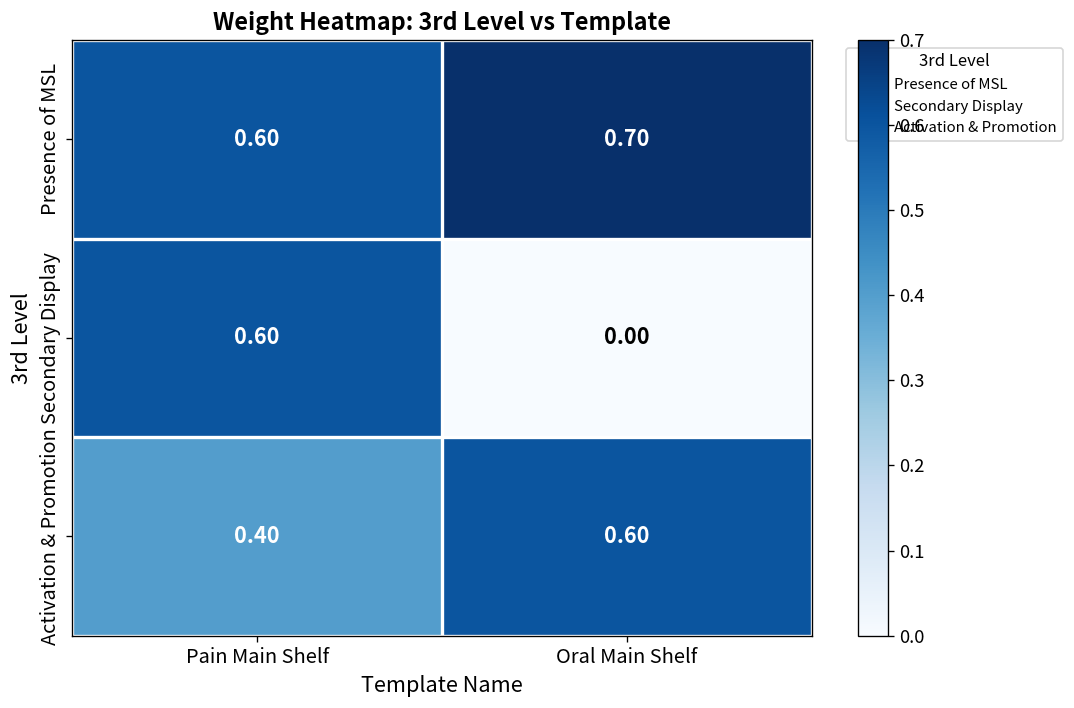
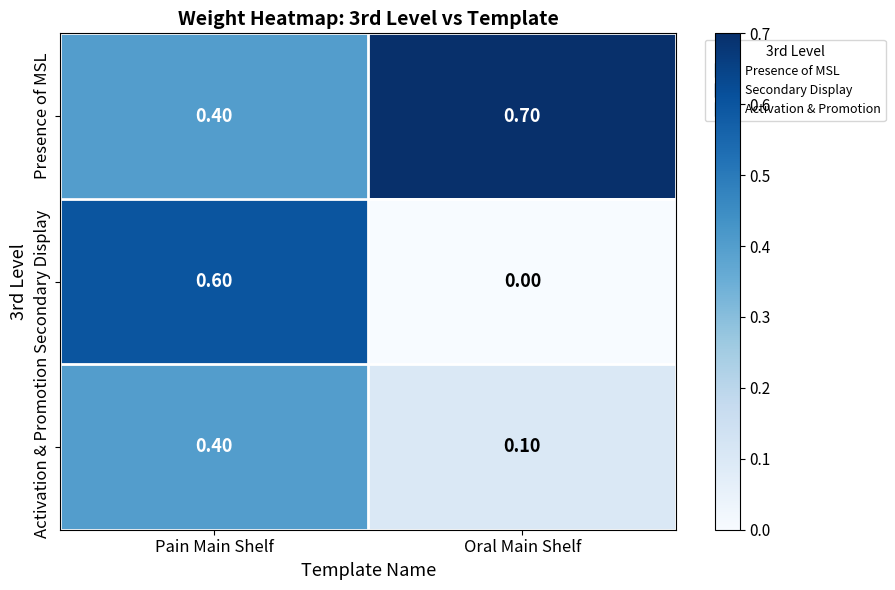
Presence of MSL, Pain Main Shelf: 0.60 -> 0.40
Activation & Promotion, Oral Main Shelf: 0.60 -> 0.10
